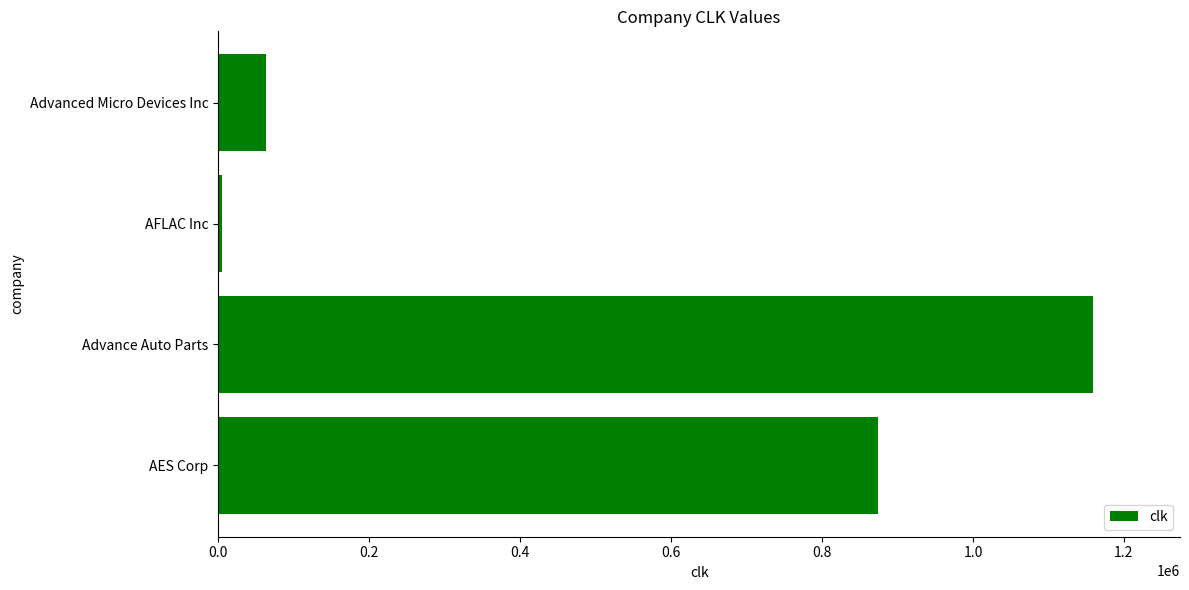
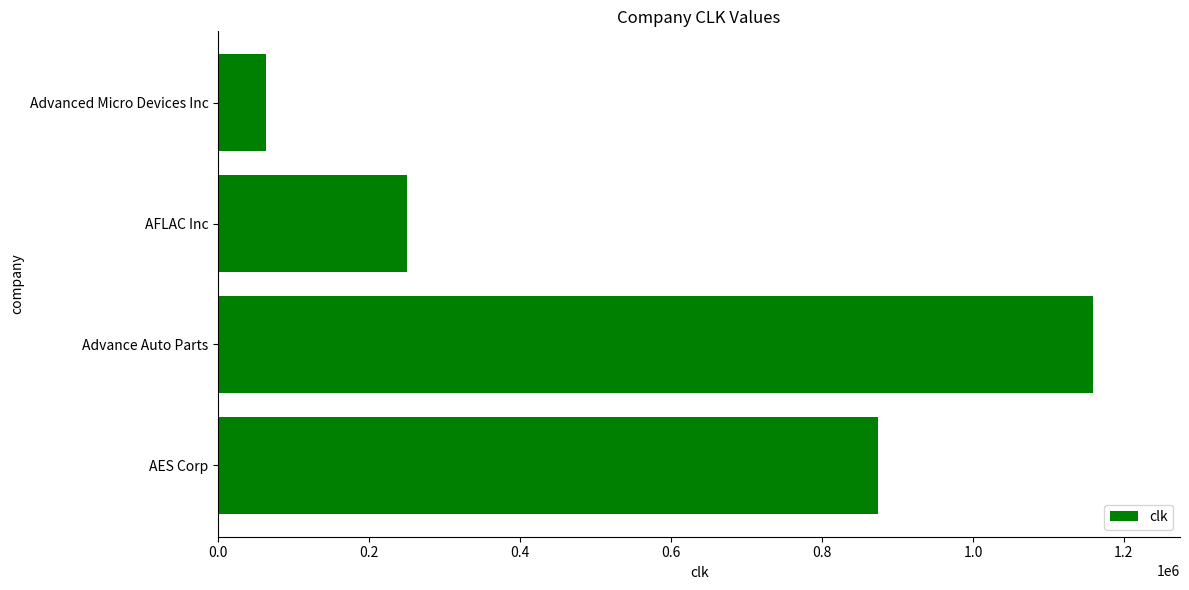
AFLAC Inc: 0 -> 250000
